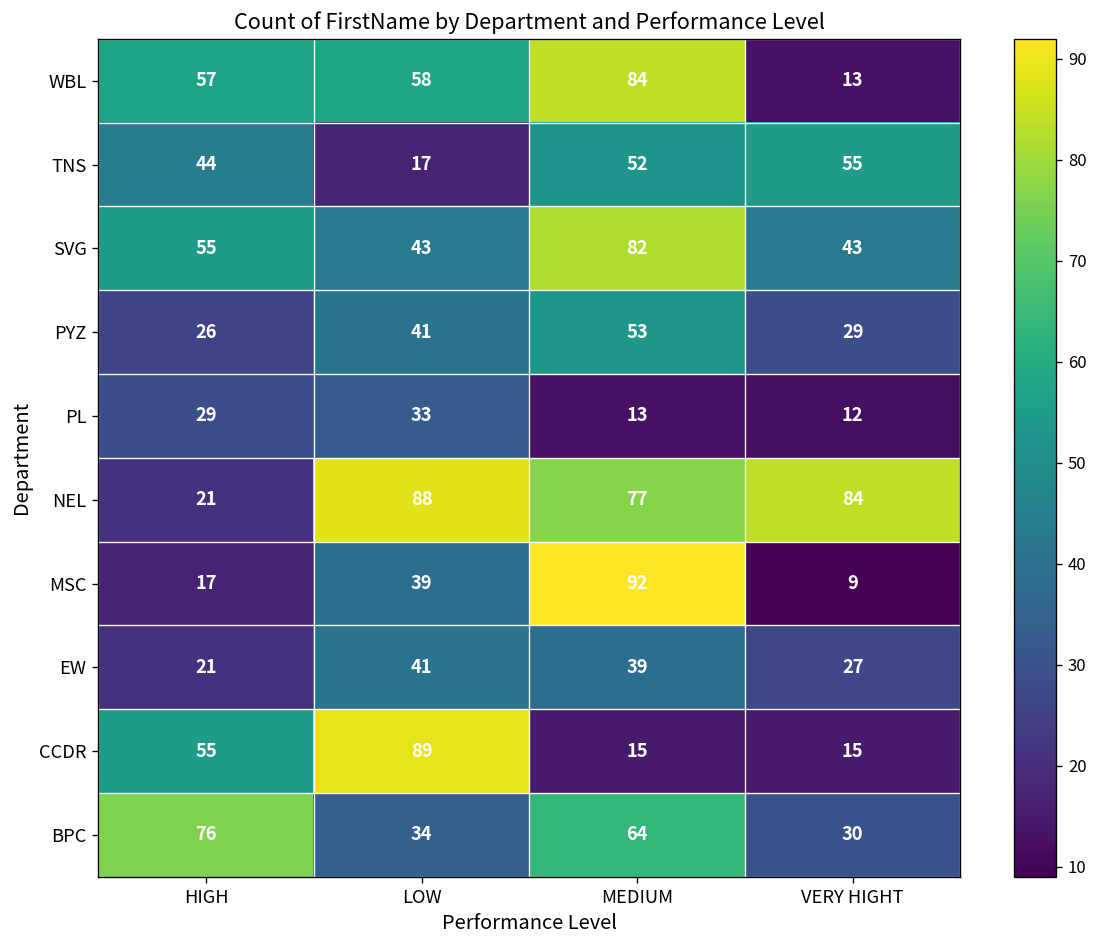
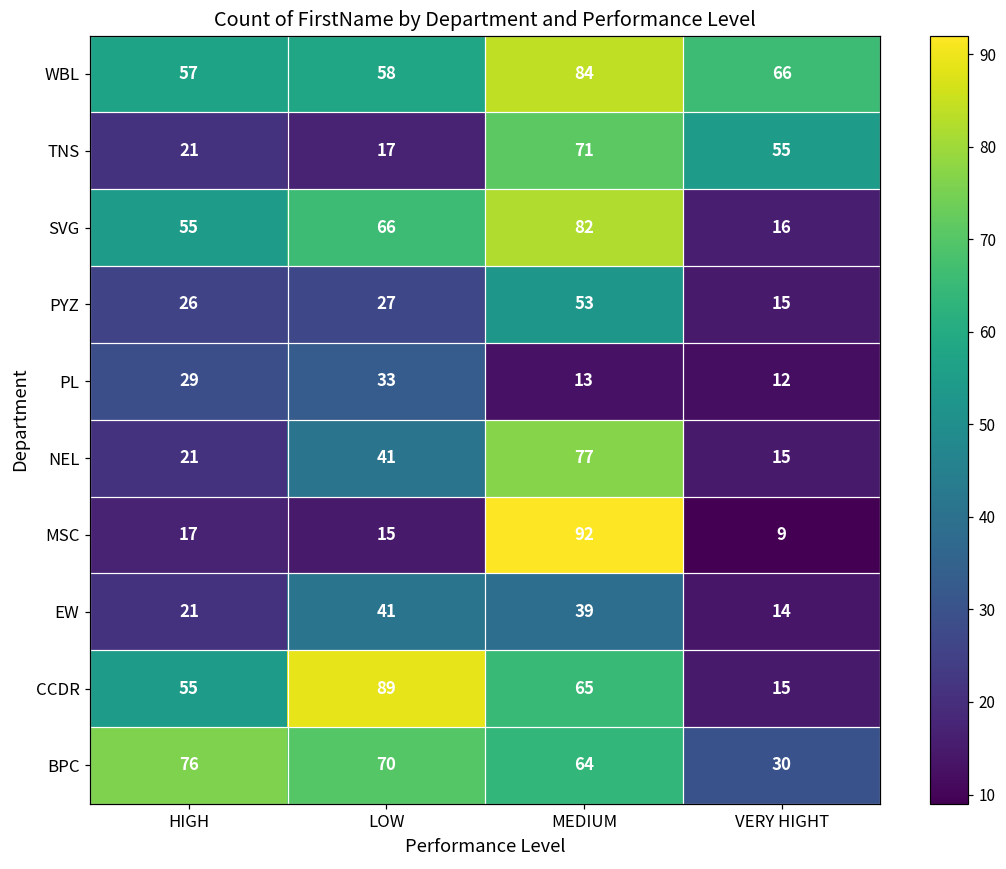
WBL, VERY HIGHT: 13 -> 66
TNS, HIGH: 44 -> 21
TNS, MEDIUM: 52 -> 71
SVG, LOW: 43 -> 66
SVG, VERY HIGHT: 43 -> 16
PYZ, LOW: 41 -> 27
PYZ, VERY HIGHT: 29 -> 15
NEL, LOW: 88 -> 41
NEL, VERY HIGHT: 84 -> 15
MSC, LOW: 39 -> 15
EW, VERY HIGHT: 27 -> 14
CCDR, MEDIUM: 15 -> 65
BPC, LOW: 34 -> 70
